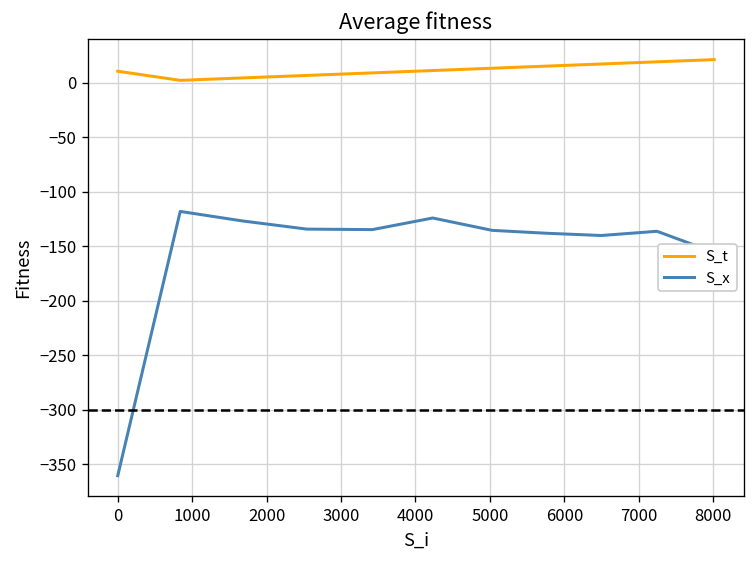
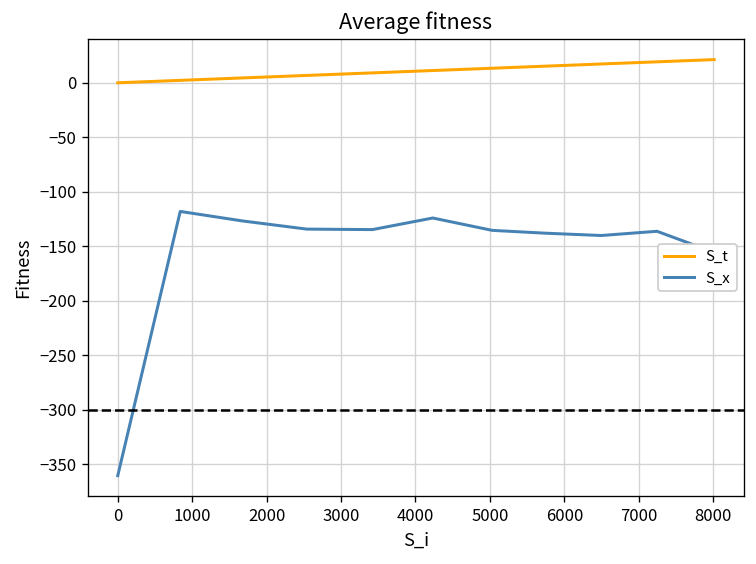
S_t, 0: 10 -> 0
